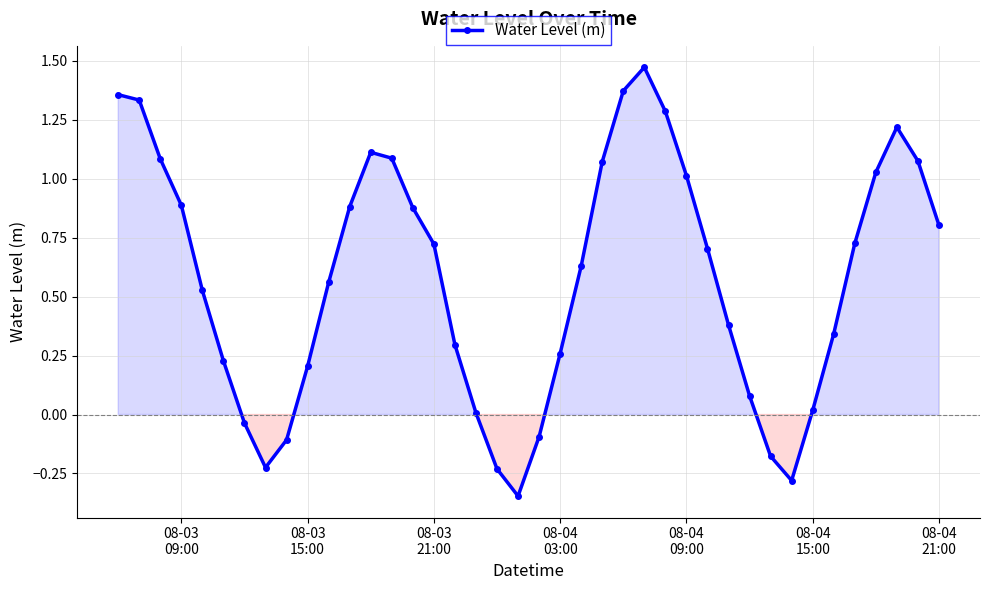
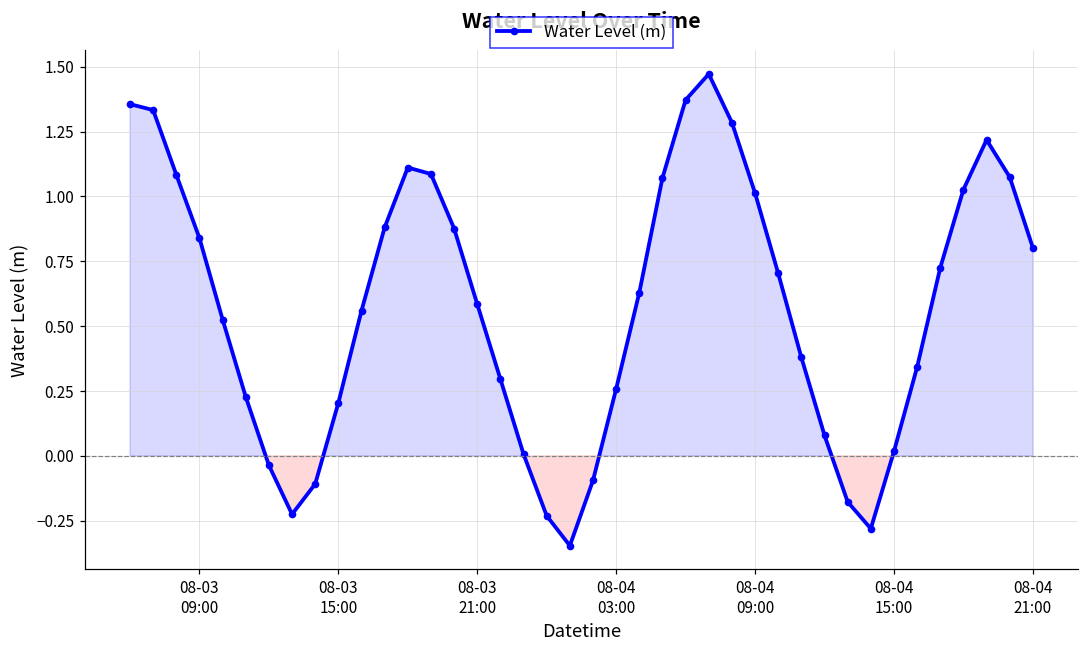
08-03 09:00: 0.89 -> 0.84
08-03 21:00: 0.72 -> 0.58
